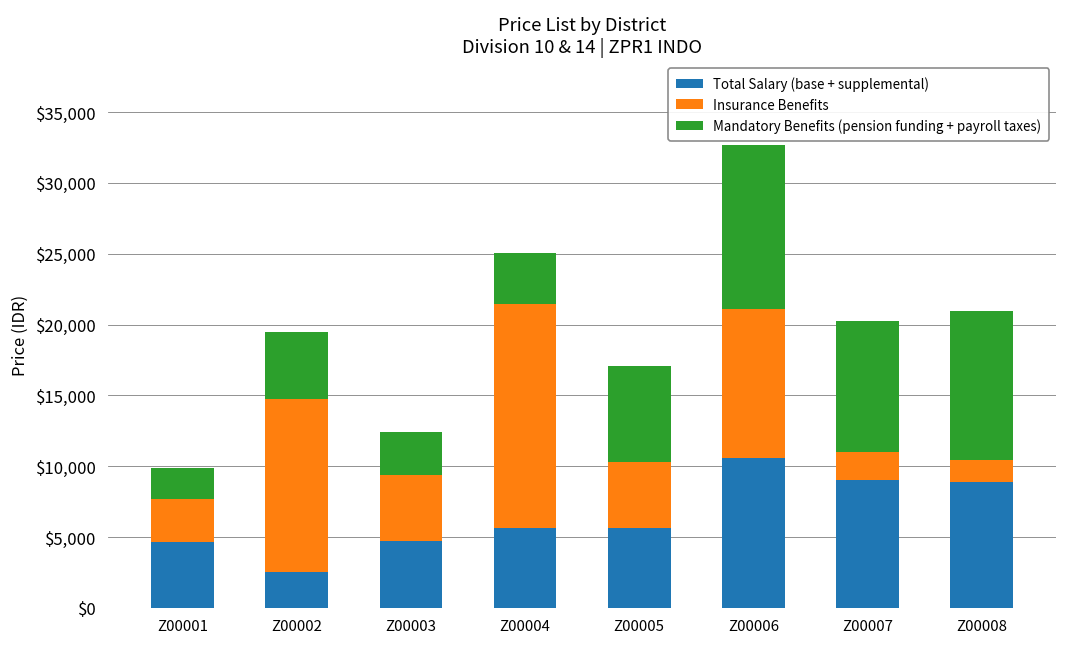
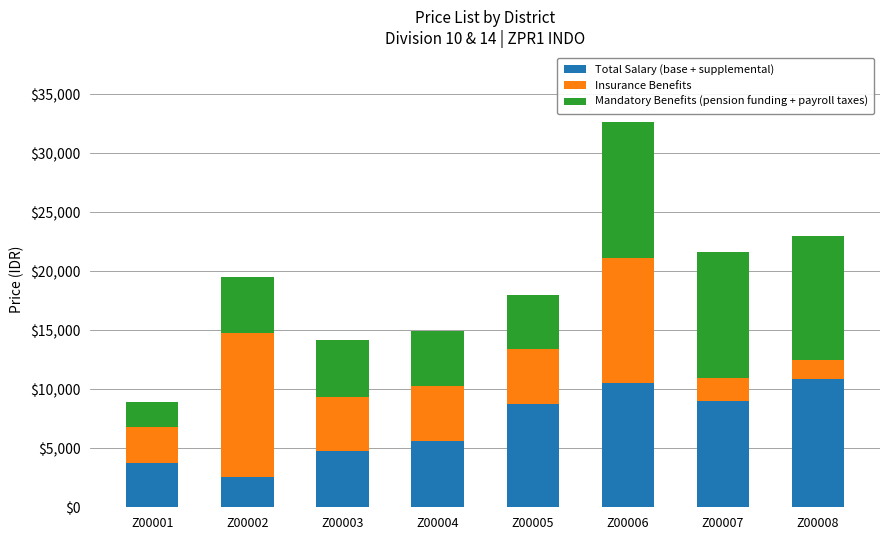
Total Salary (base + supplemental), Z00001: $4,600 -> $3,700
Mandatory Benefits (pension funding + payroll taxes), Z00003: $3,100 -> $4,800
Insurance Benefits, Z00004: $15,800 -> $4,600
Mandatory Benefits (pension funding + payroll taxes), Z00004: $3,600 -> $4,600
Total Salary (base + supplemental), Z00005: $5,600 -> $8,700
Mandatory Benefits (pension funding + payroll taxes), Z00005: $6,800 -> $4,600
Mandatory Benefits (pension funding + payroll taxes), Z00007: $9,300 -> $10,700
Total Salary (base + supplemental), Z00008: $8,900 -> $10,900
